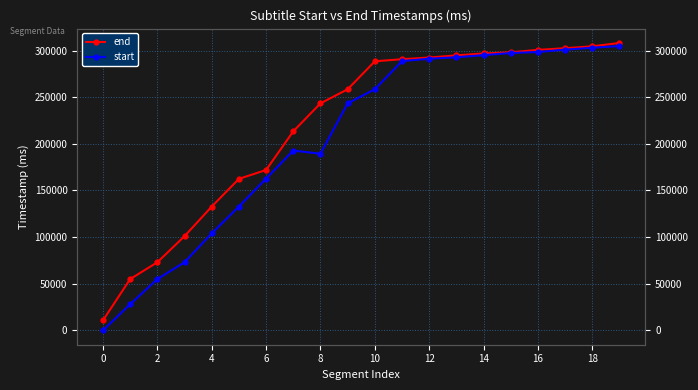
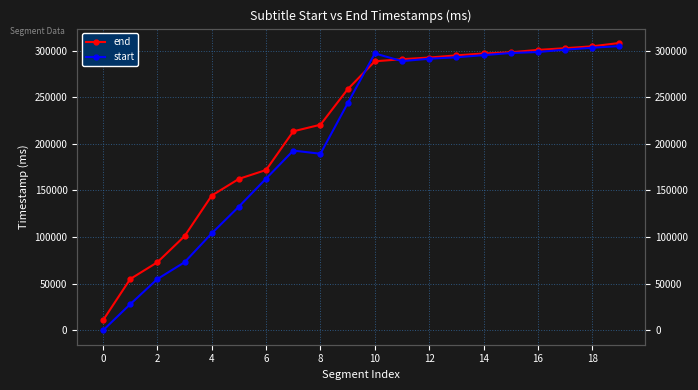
end, 4: 130000 -> 140000
end, 8: 240000 -> 220000
start, 10: 260000 -> 300000
